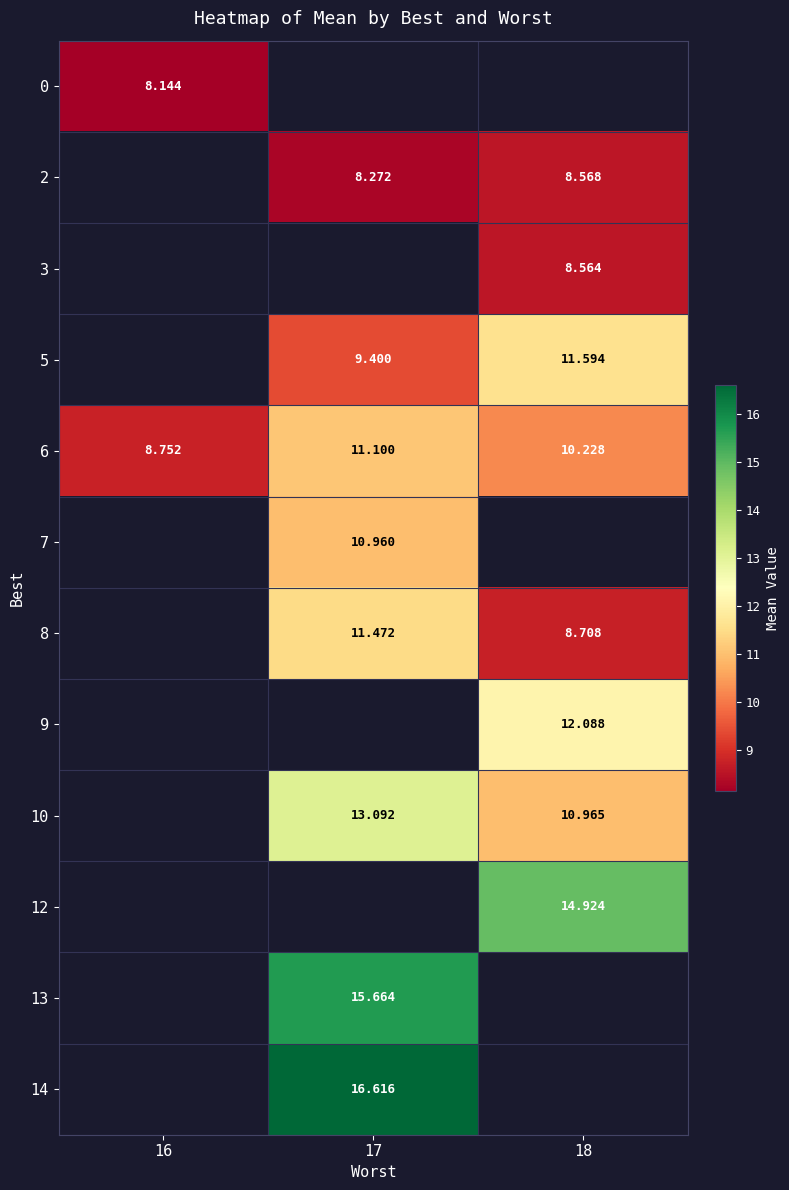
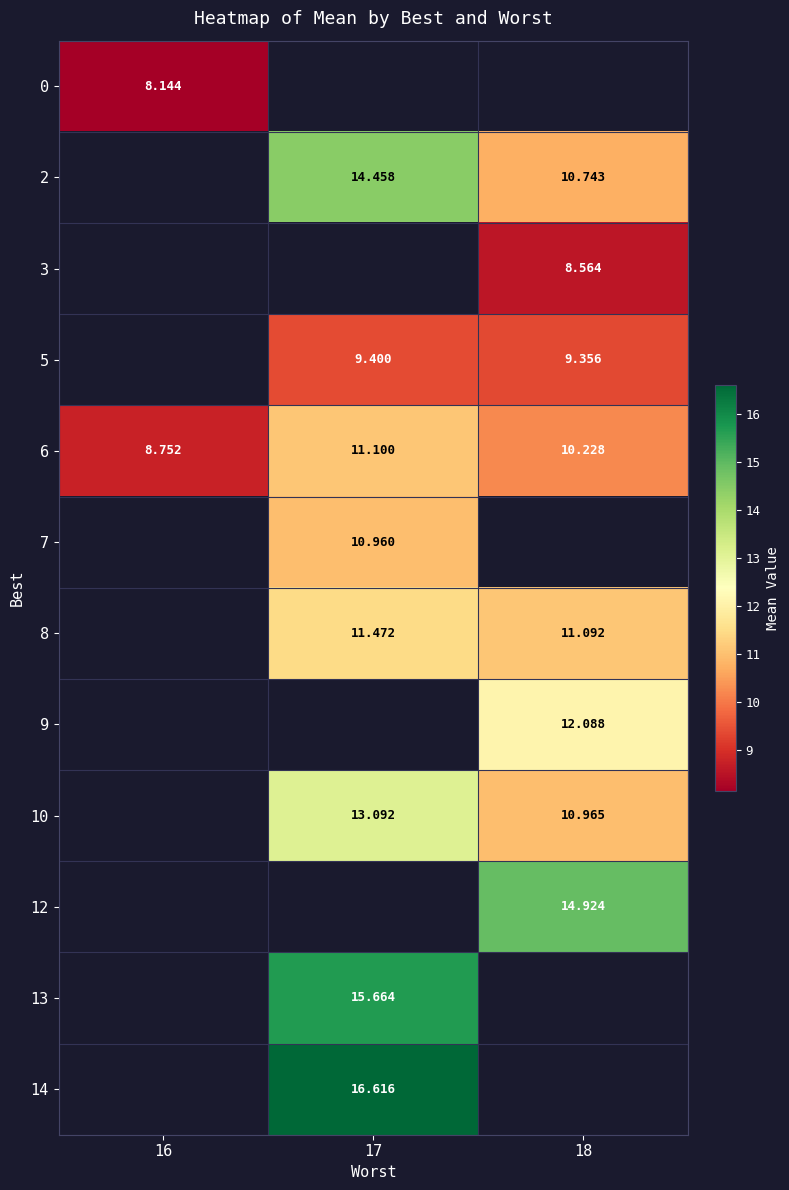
2, 17: 8.272 -> 14.458
2, 18: 8.568 -> 10.743
5, 18: 11.594 -> 9.356
8, 18: 8.708 -> 11.092
